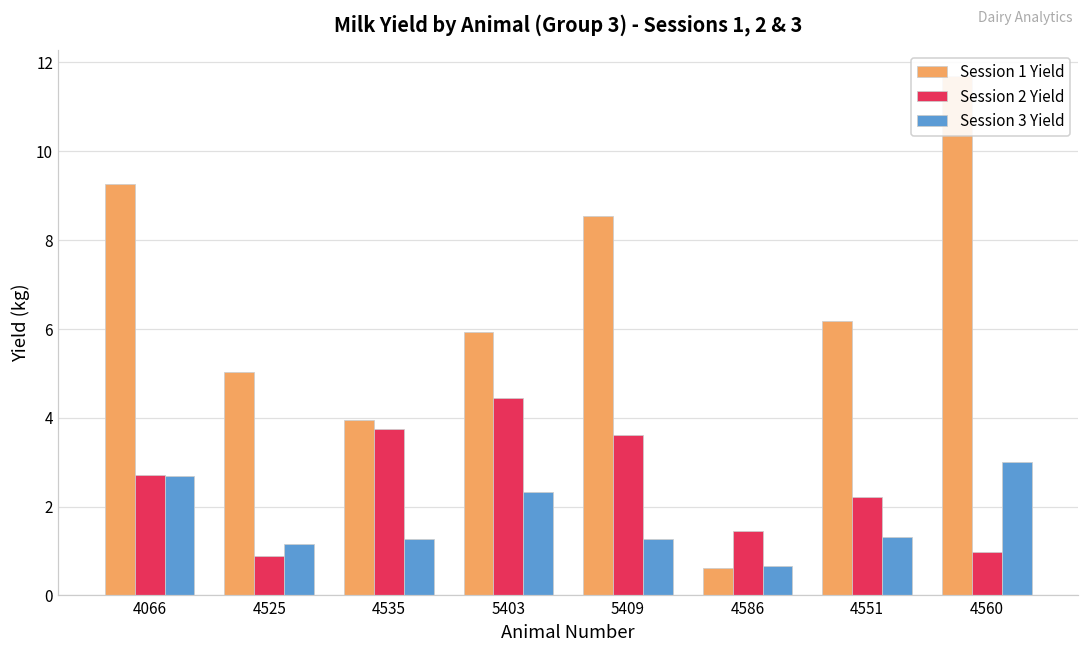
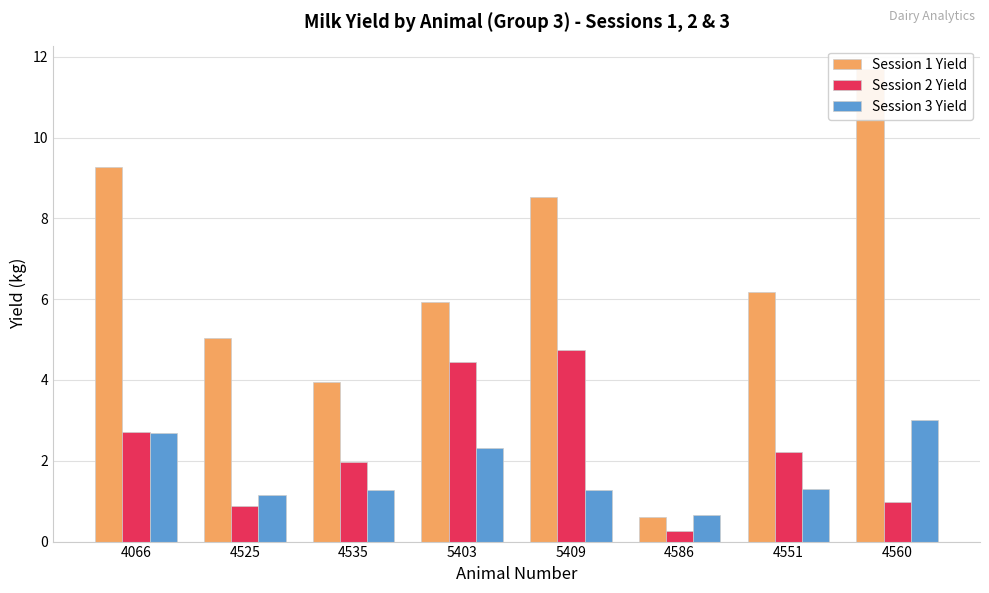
Session 2 Yield, 4535: 3.7 -> 2.0
Session 2 Yield, 5409: 3.6 -> 4.8
Session 2 Yield, 4586: 1.4 -> 0.3
